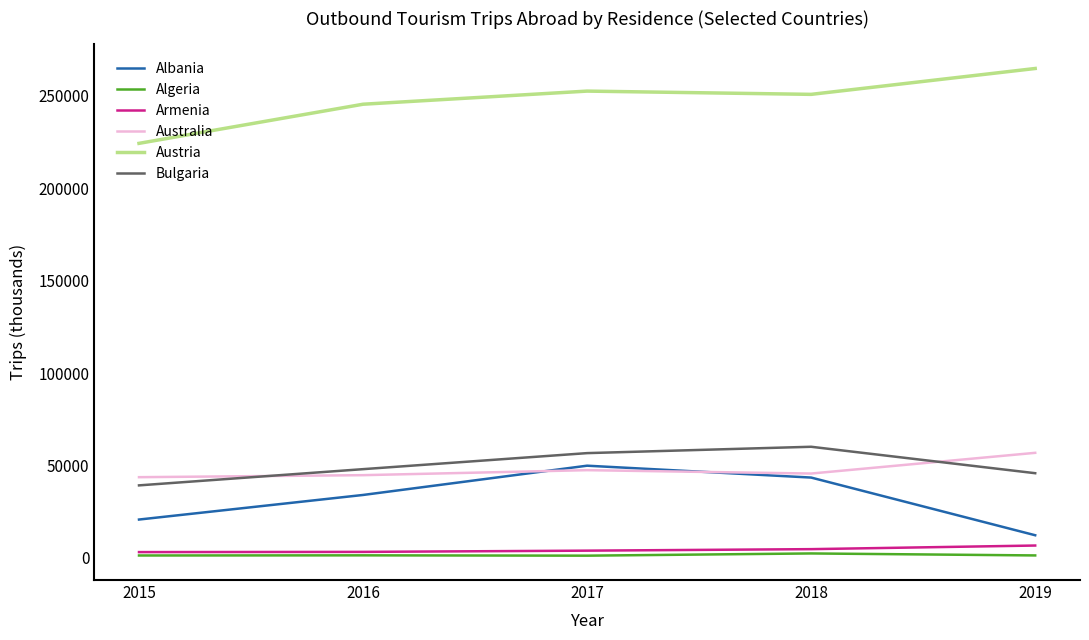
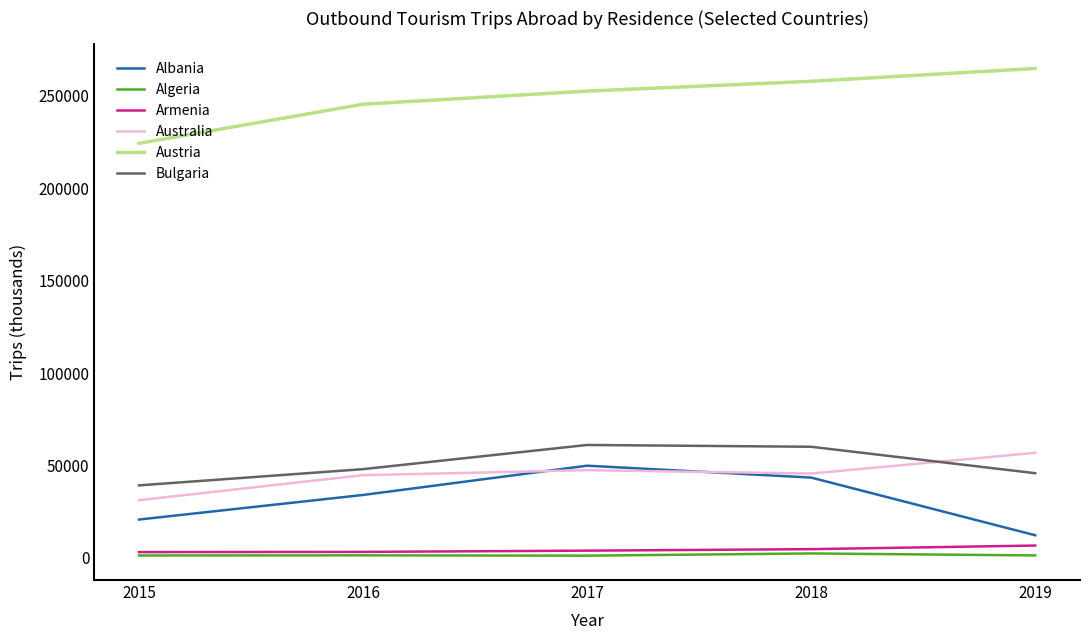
Australia, 2015: 44000 -> 31000
Bulgaria, 2017: 57000 -> 61000
Austria, 2018: 251000 -> 258000
